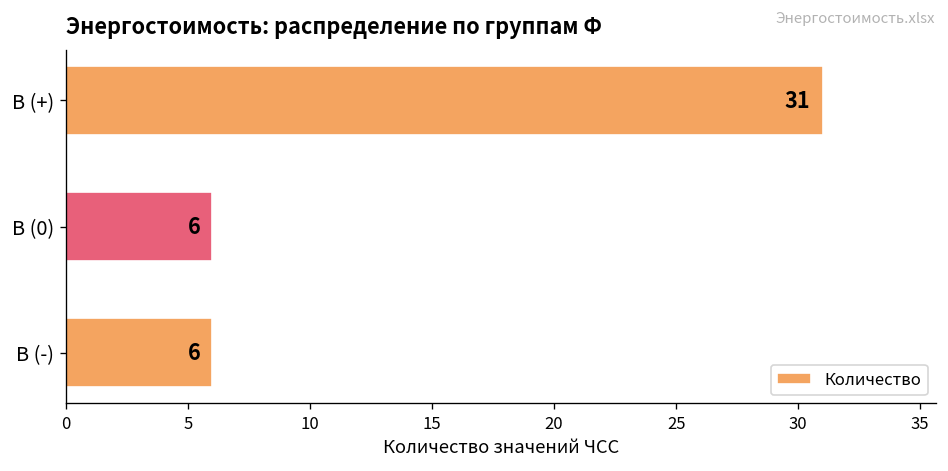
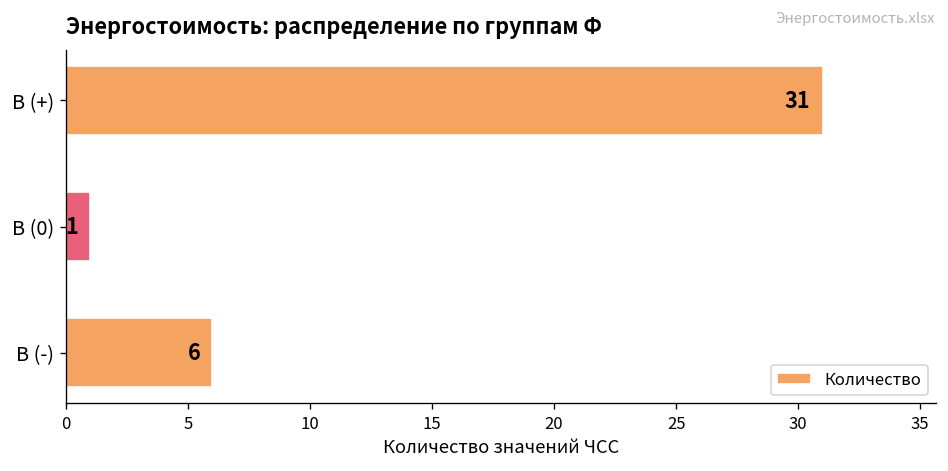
B (0): 6 -> 1
